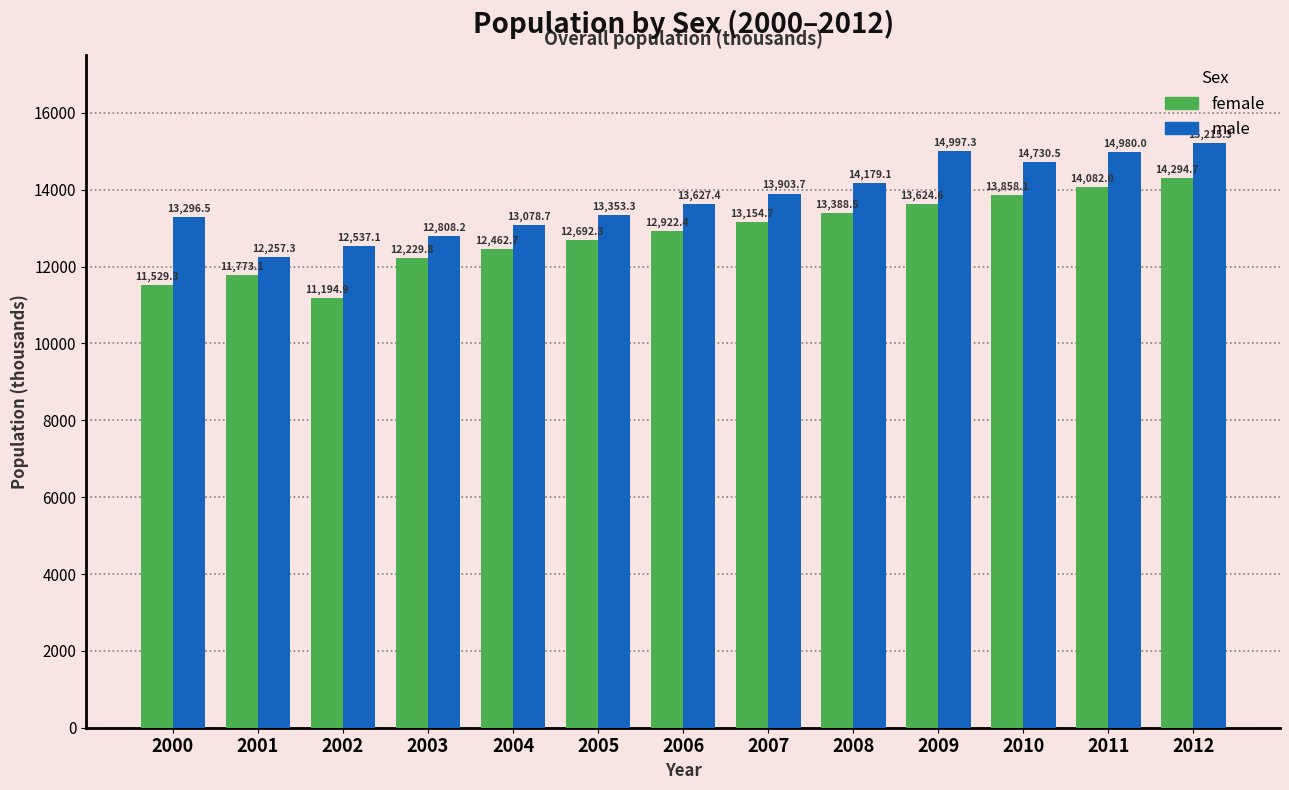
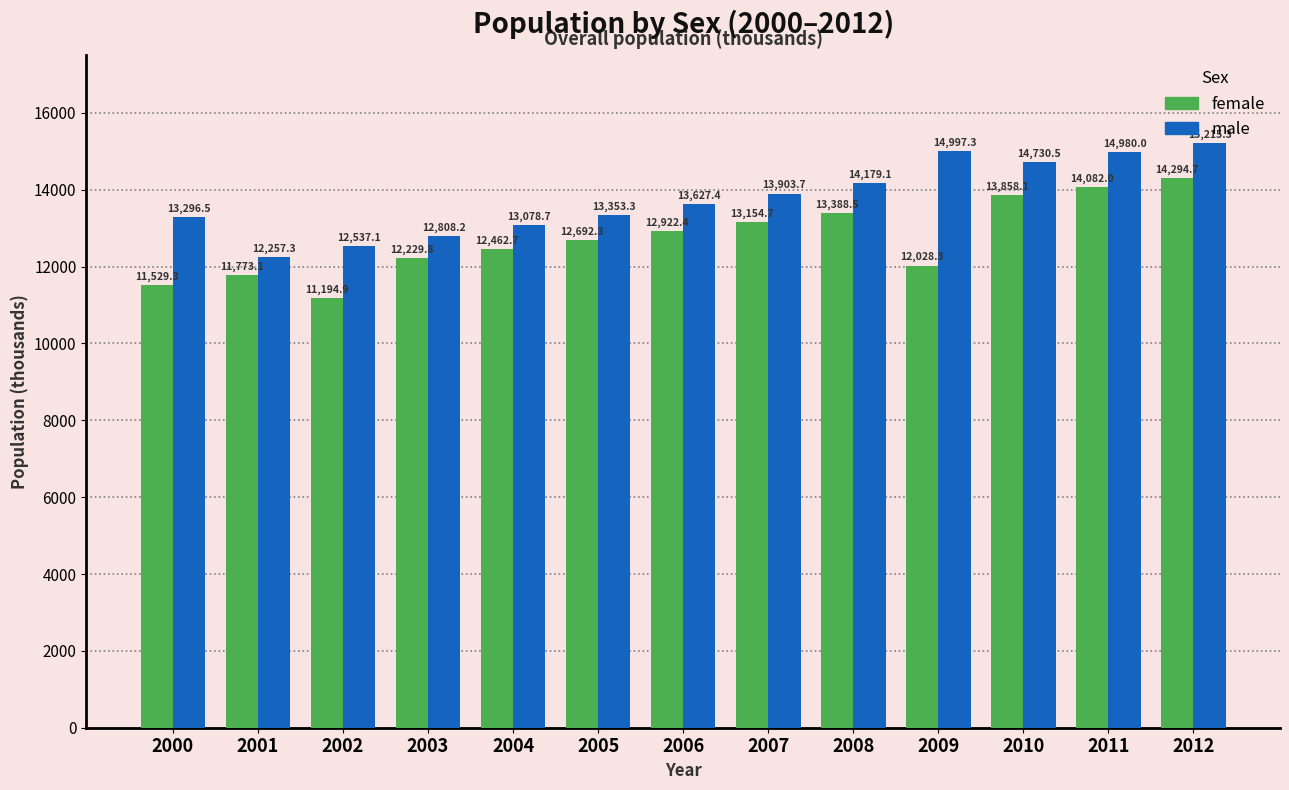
female, 2009: 13,624.6 -> 12,028.3
